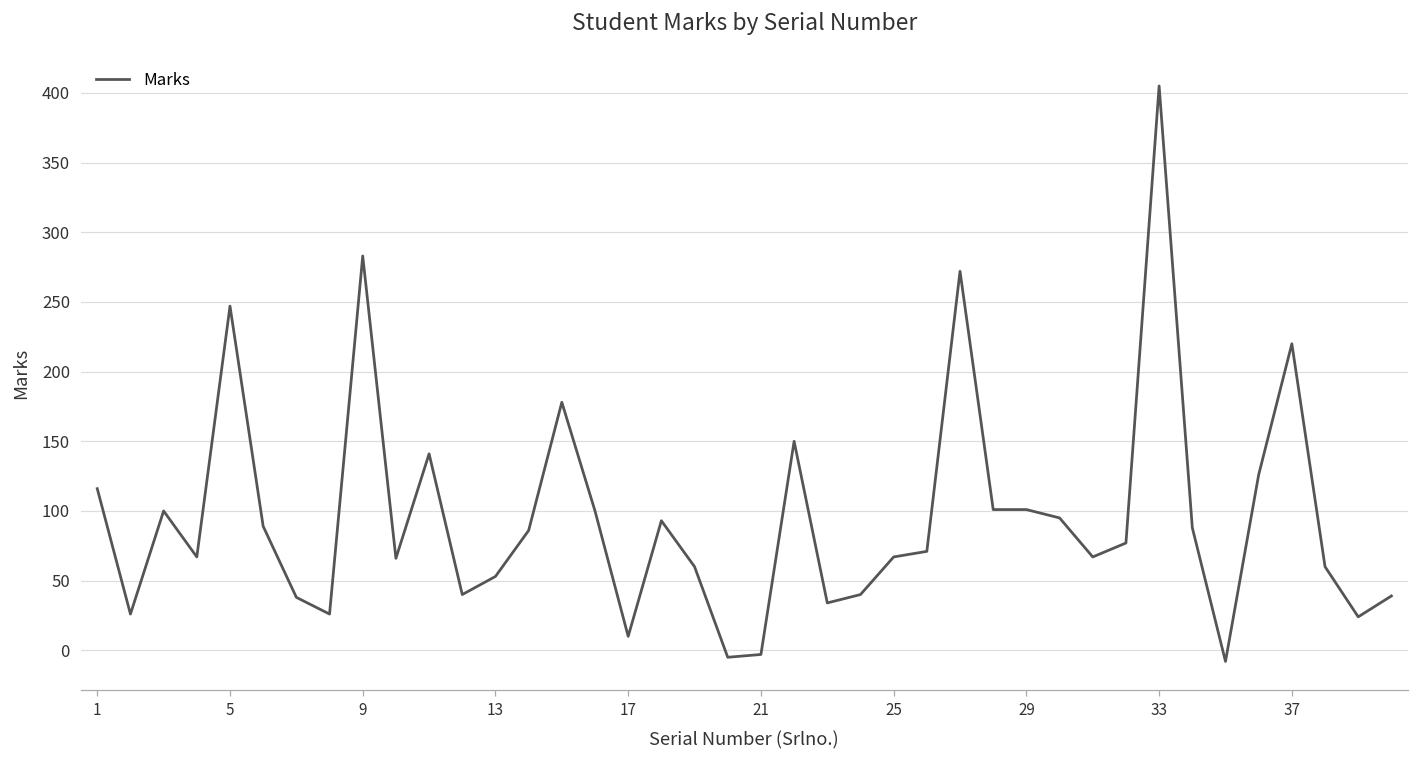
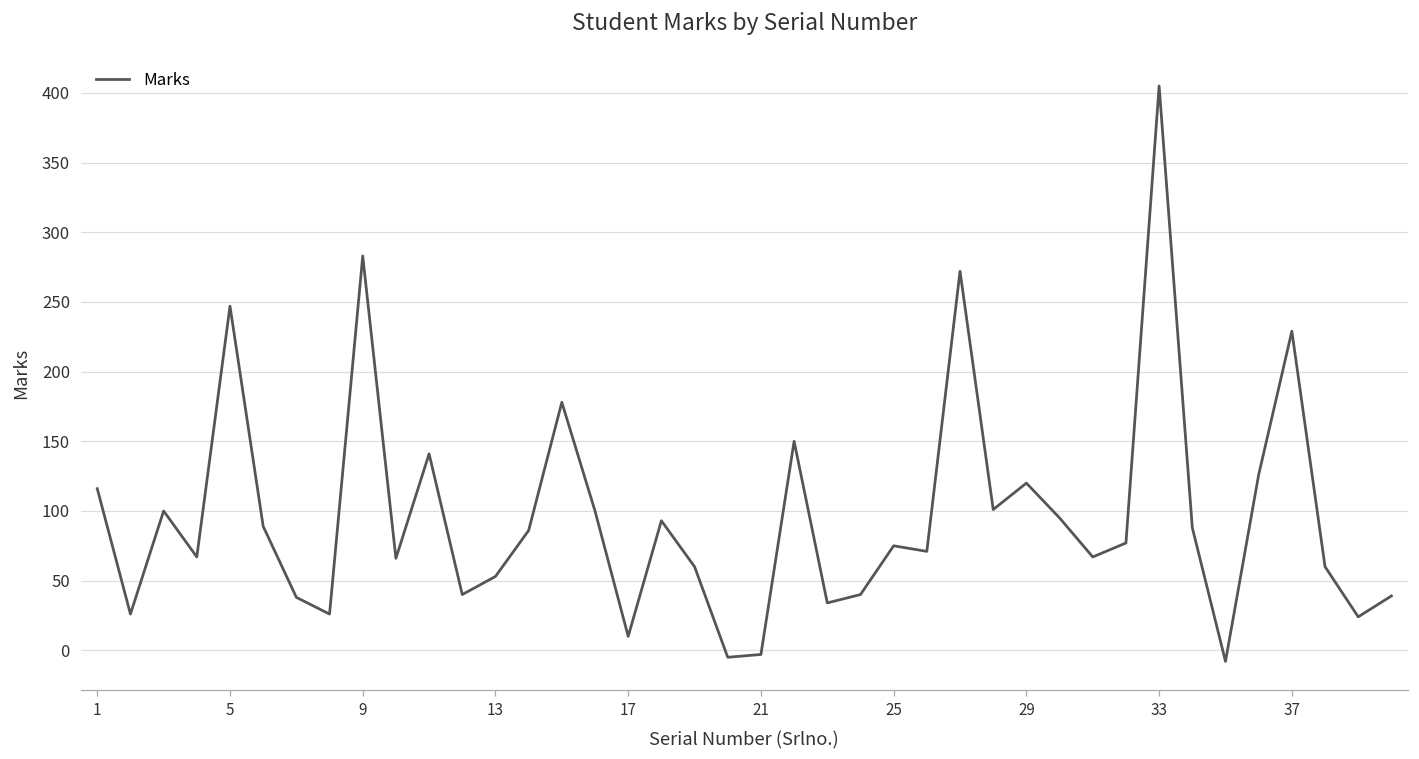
25: 67 -> 75
29: 101 -> 120
37: 220 -> 229
